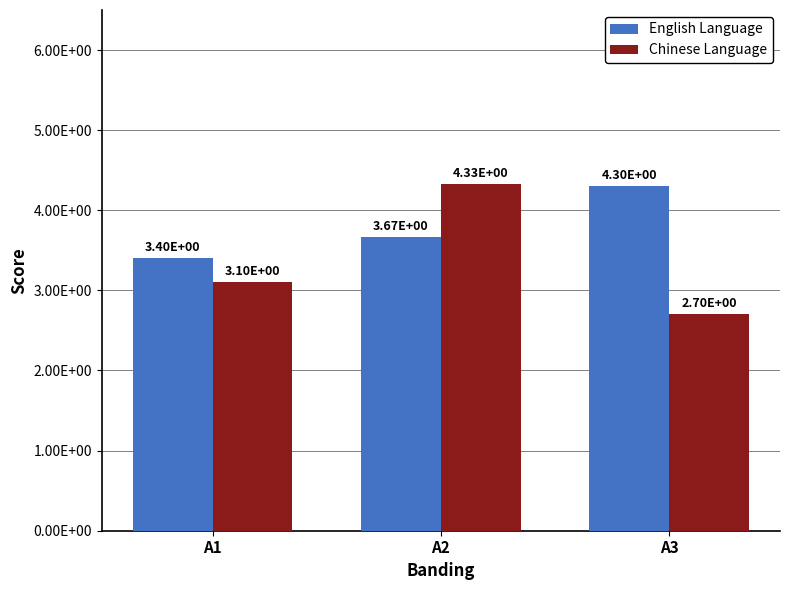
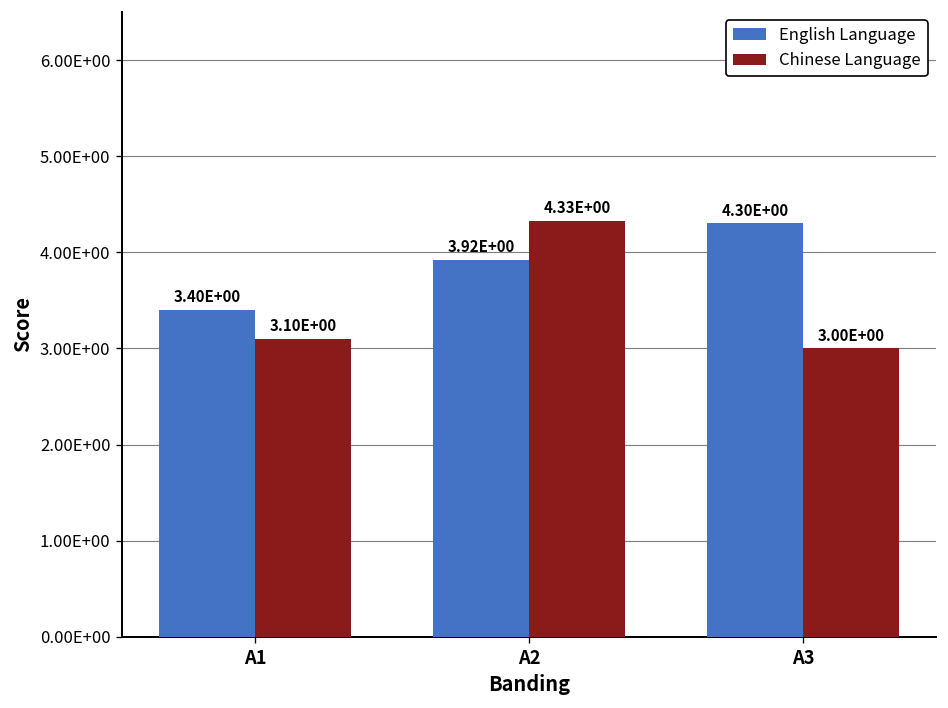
English Language, A2: 3.67E+00 -> 3.92E+00
Chinese Language, A3: 2.70E+00 -> 3.00E+00
